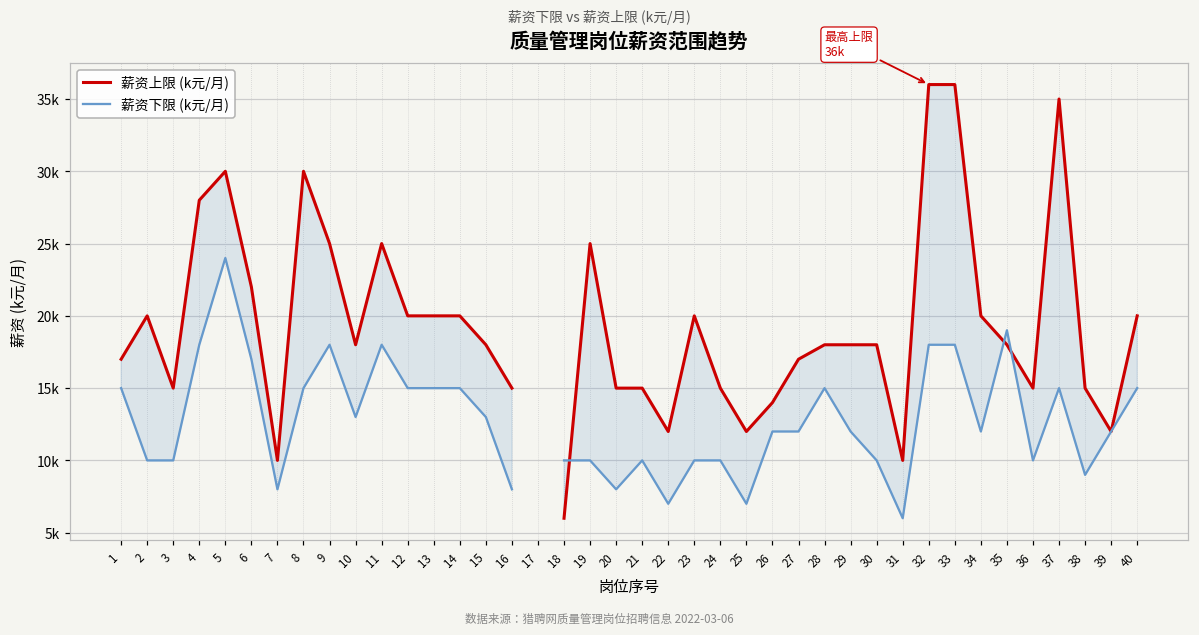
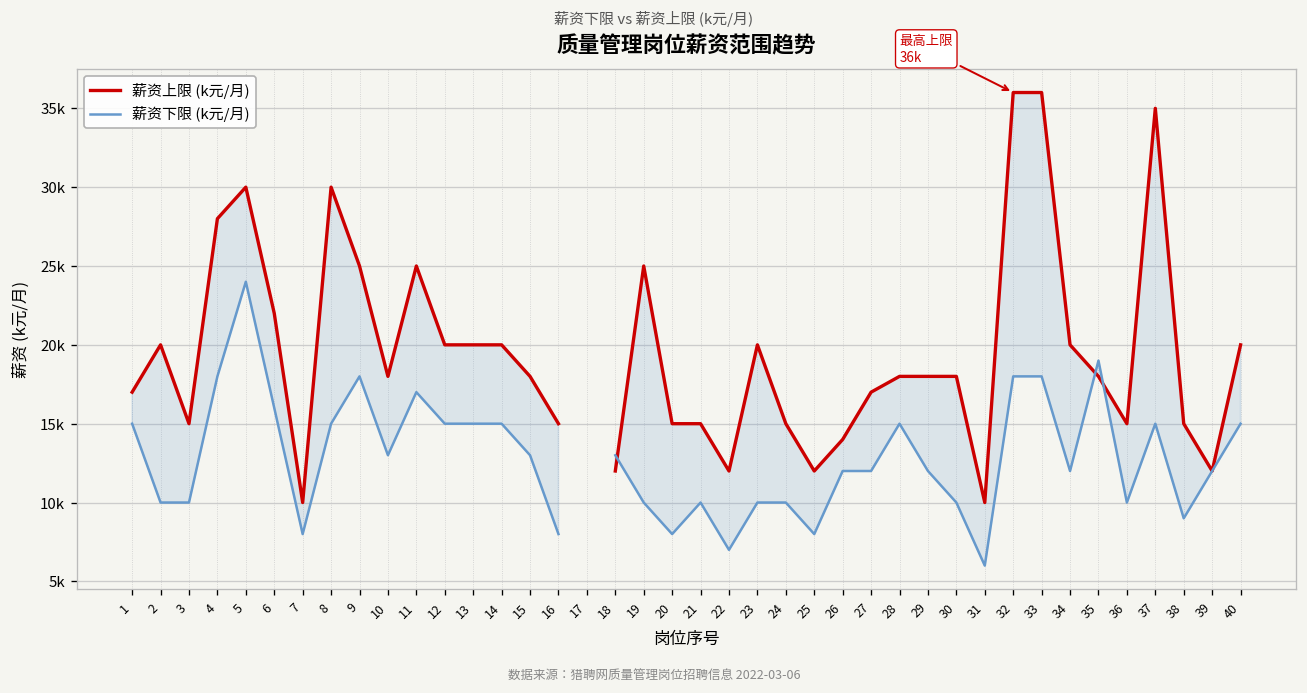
薪资下限 (k元/月), 6: 17000 -> 16000
薪资下限 (k元/月), 11: 18000 -> 17000
薪资上限 (k元/月), 18: 6000 -> 12000
薪资下限 (k元/月), 18: 10000 -> 13000
薪资下限 (k元/月), 25: 7000 -> 8000
